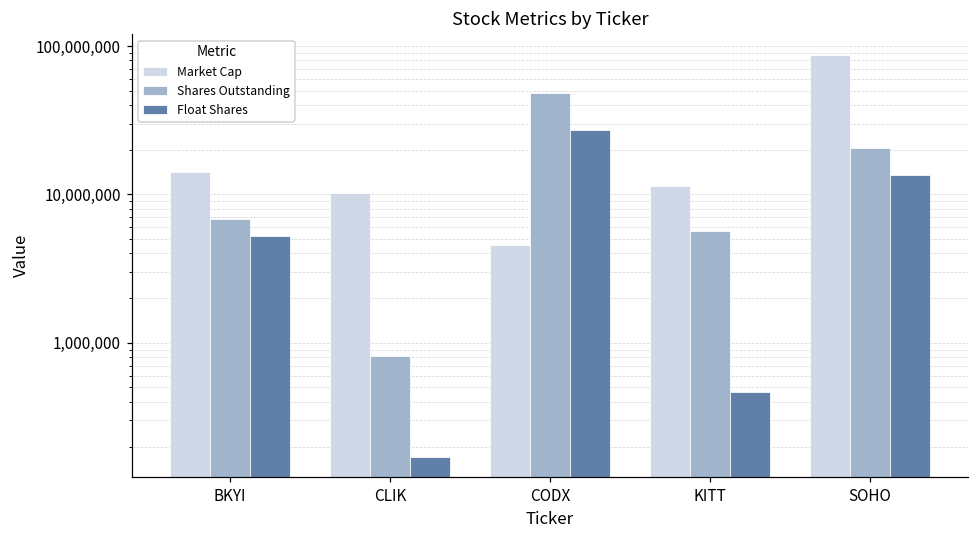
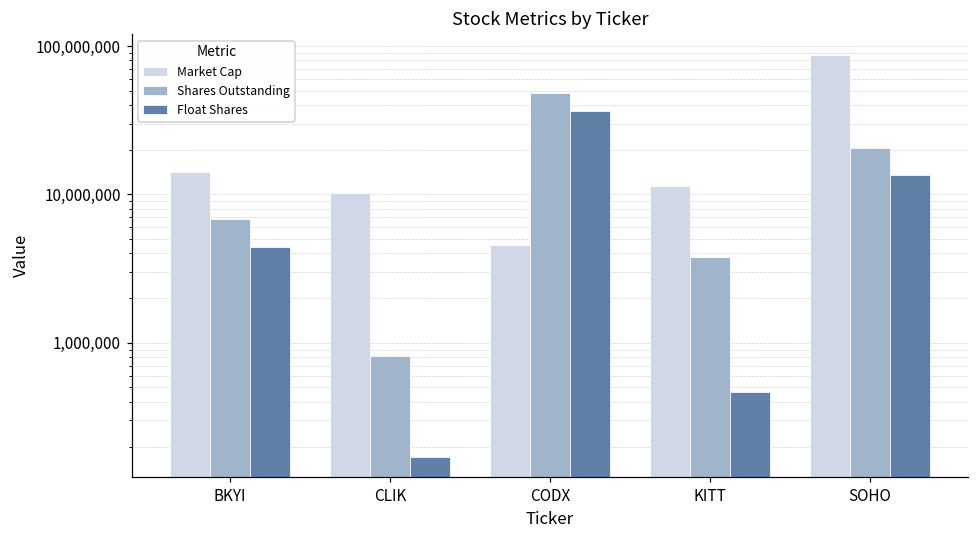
Float Shares, BKYI: 5,300,000 -> 4,400,000
Float Shares, CODX: 27,000,000 -> 36,000,000
Shares Outstanding, KITT: 5,700,000 -> 3,800,000
